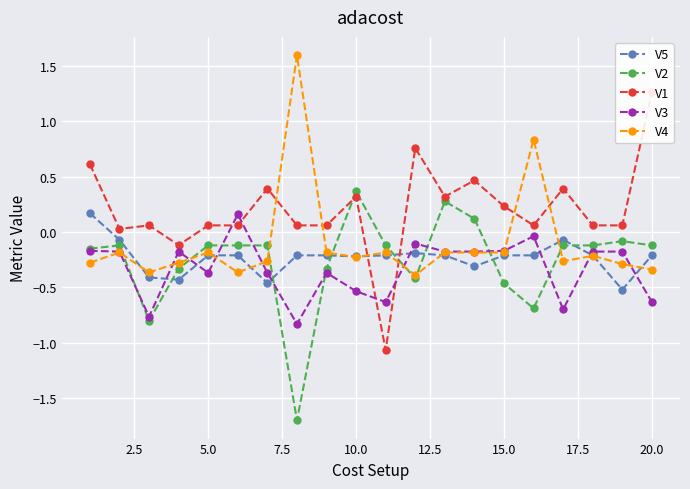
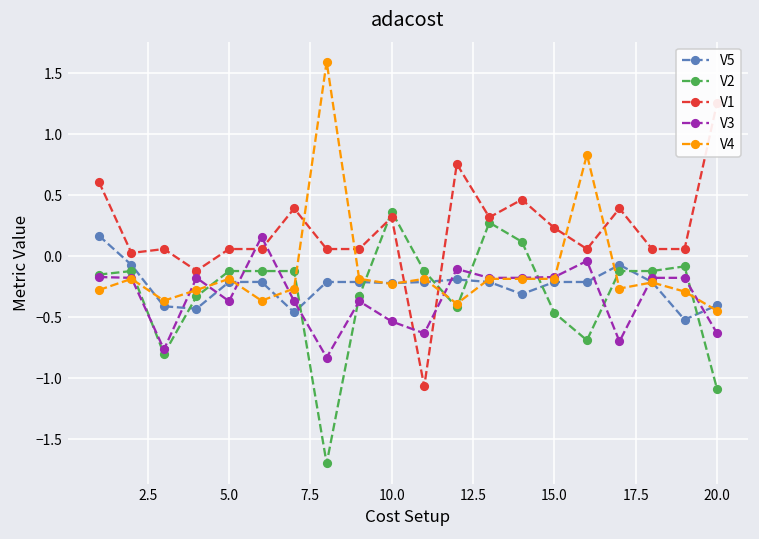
V5, 20.0: -0.21 -> -0.40
V2, 20.0: -0.12 -> -1.09
V4, 20.0: -0.34 -> -0.45
